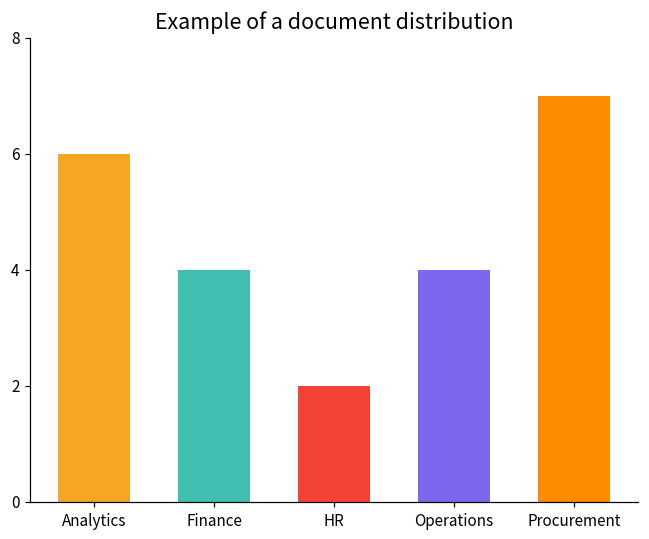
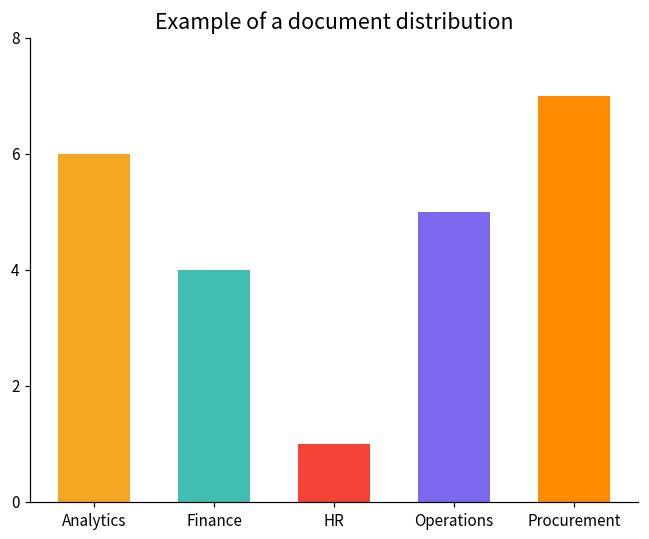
HR: 2 -> 1
Operations: 4 -> 5
